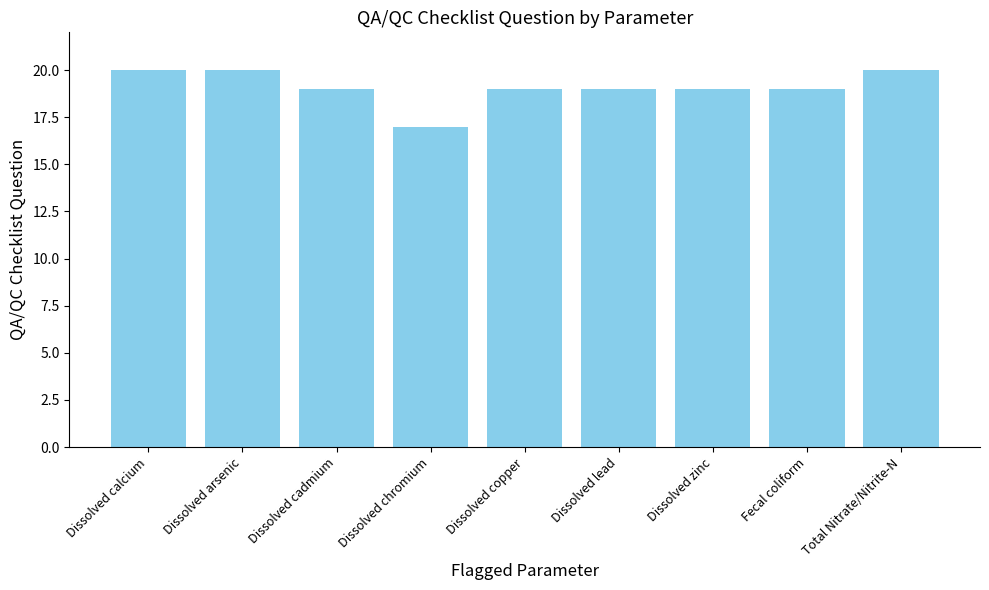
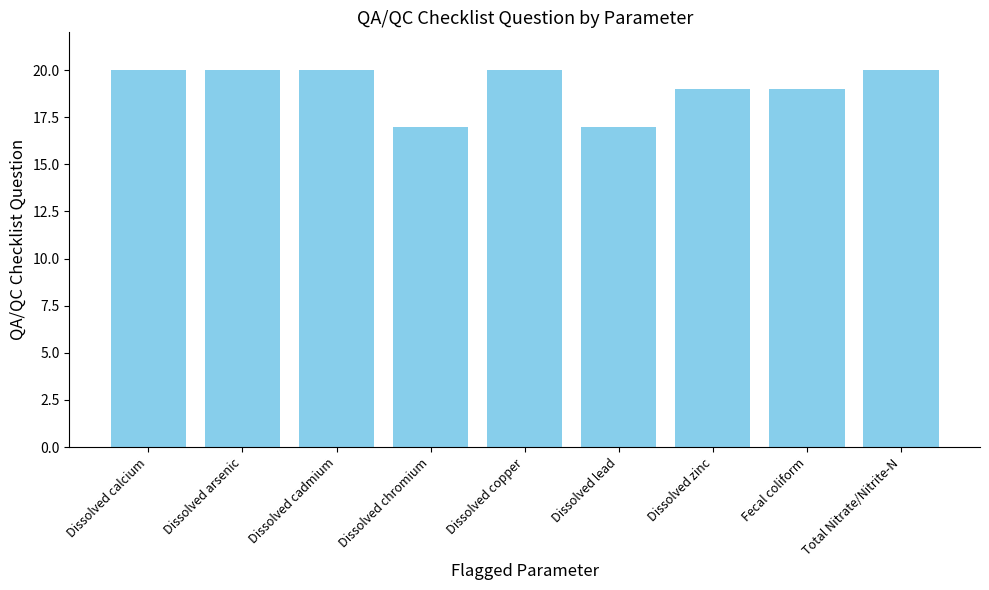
Dissolved cadmium: 19 -> 20
Dissolved copper: 19 -> 20
Dissolved lead: 19 -> 17
